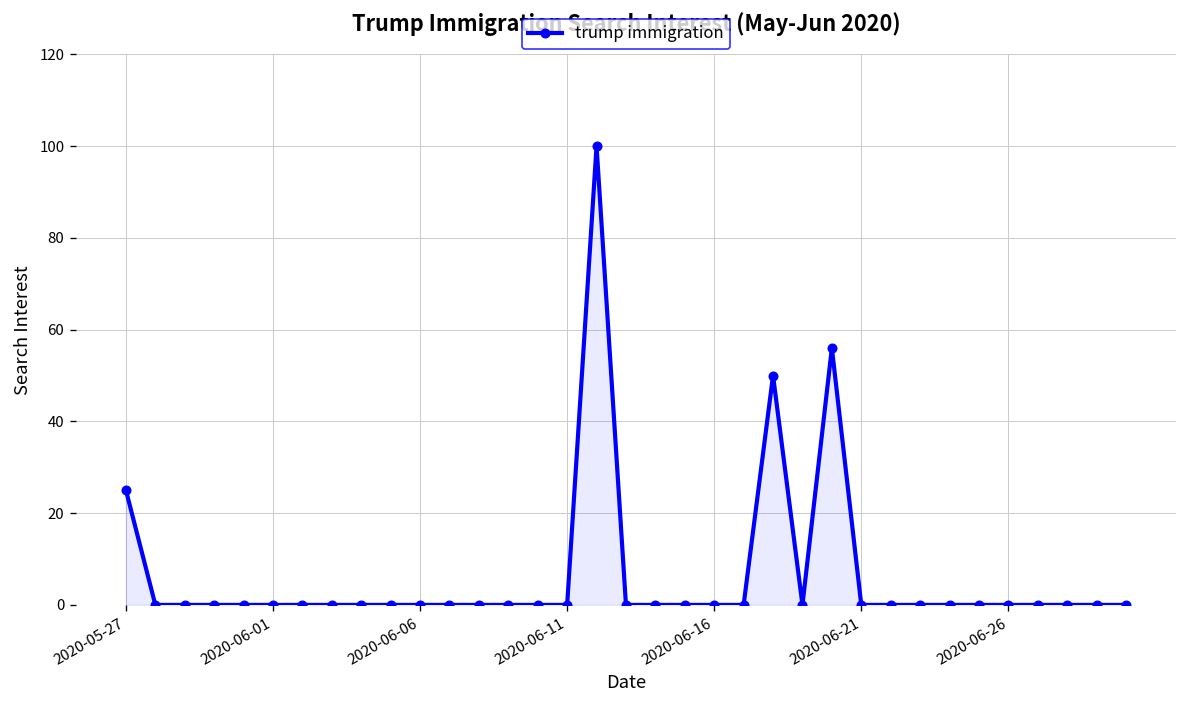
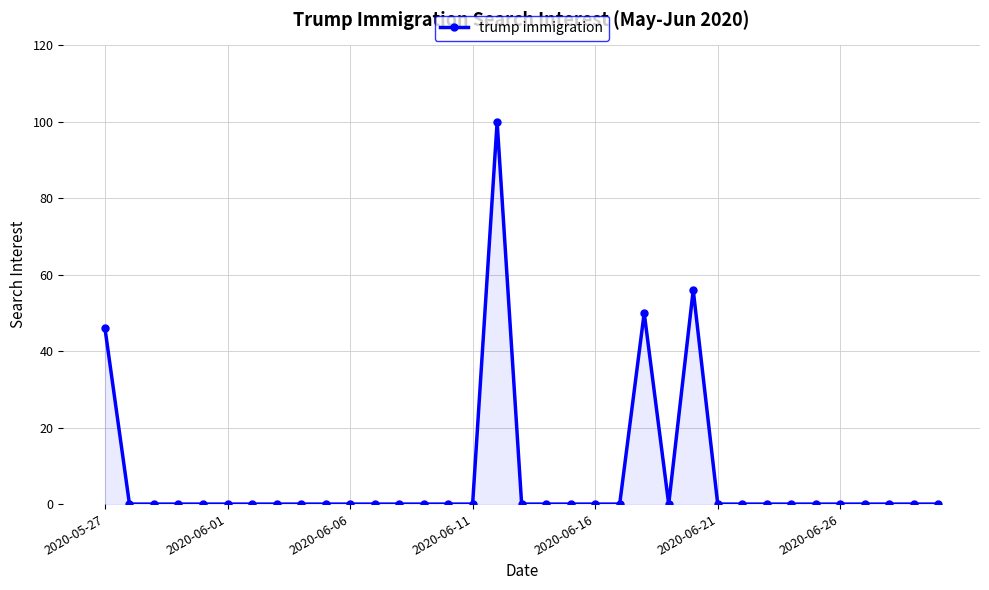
2020-05-27: 25 -> 46
